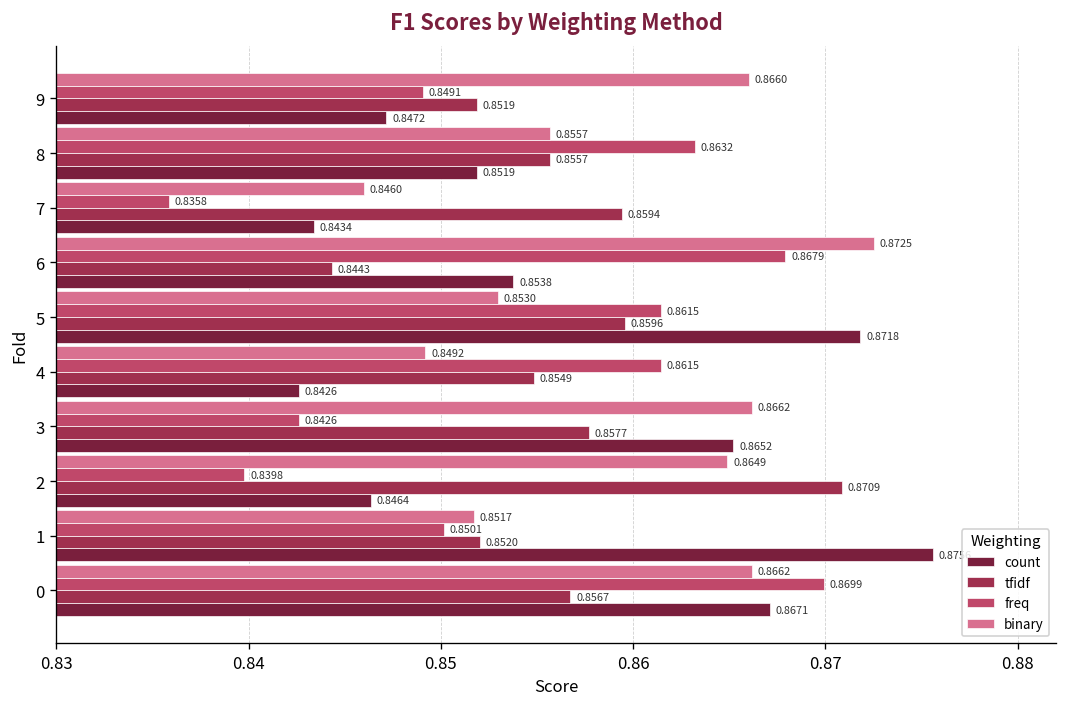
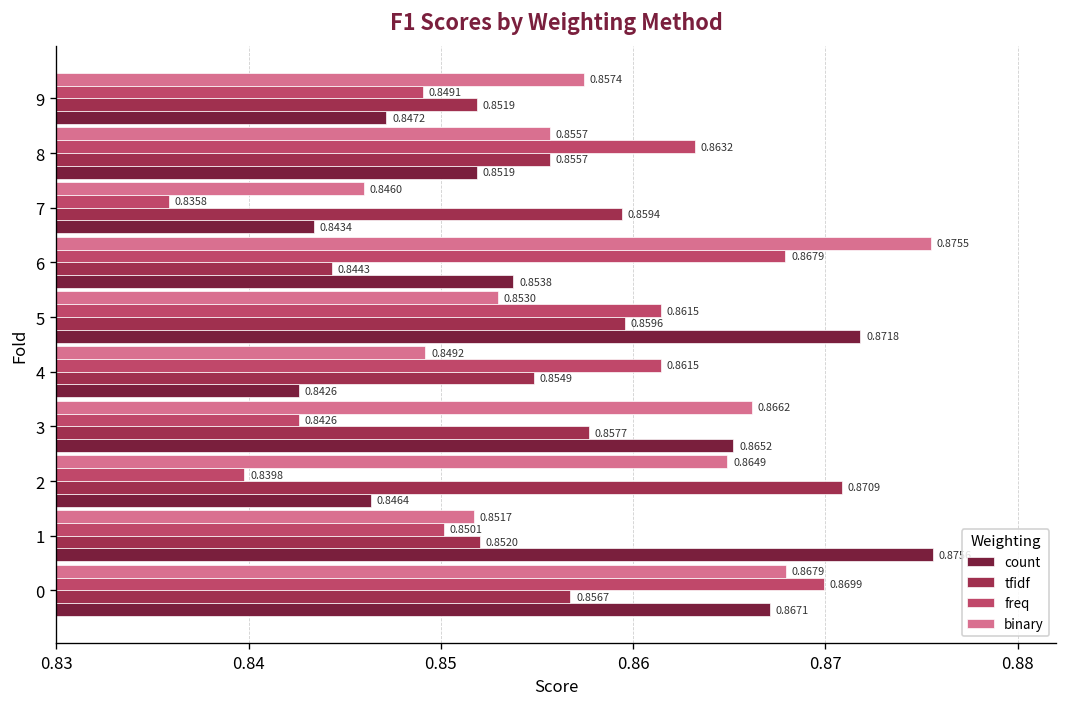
binary, 9: 0.8660 -> 0.8574
binary, 6: 0.8725 -> 0.8755
binary, 0: 0.8662 -> 0.8679
